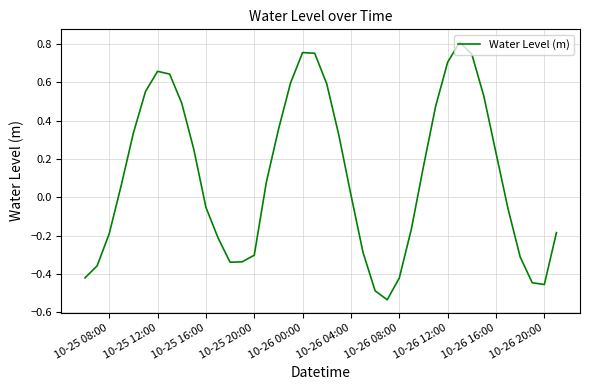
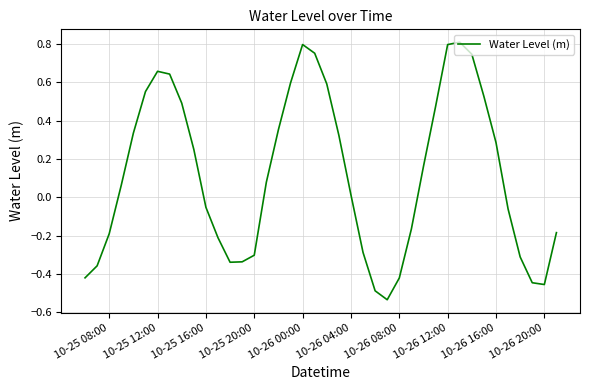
10-26 00:00: 0.76 -> 0.80
10-26 12:00: 0.71 -> 0.80
10-26 16:00: 0.23 -> 0.29
